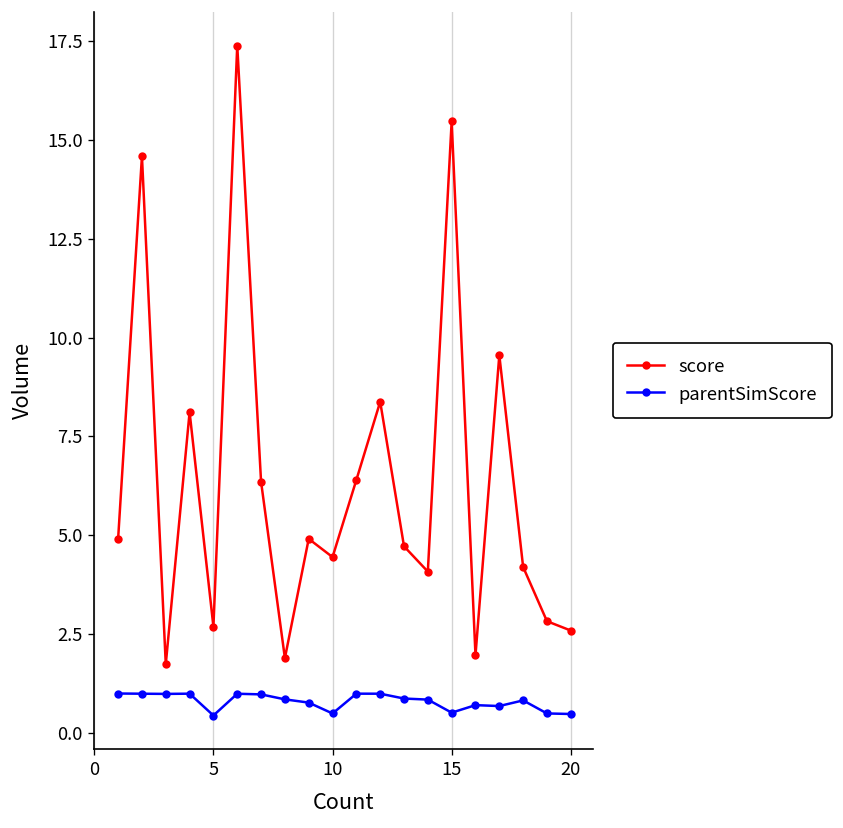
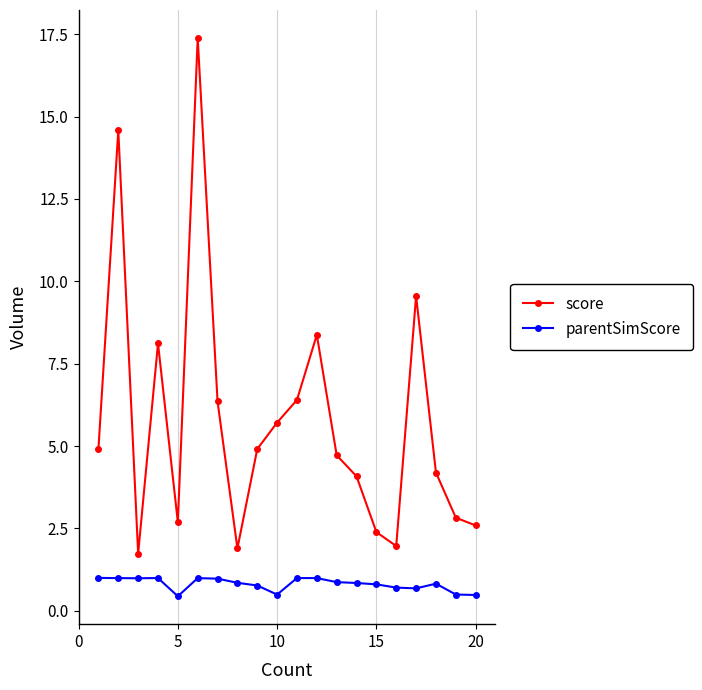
score, 10: 4.4 -> 5.7
score, 15: 15.5 -> 2.4
parentSimScore, 15: 0.5 -> 0.8
